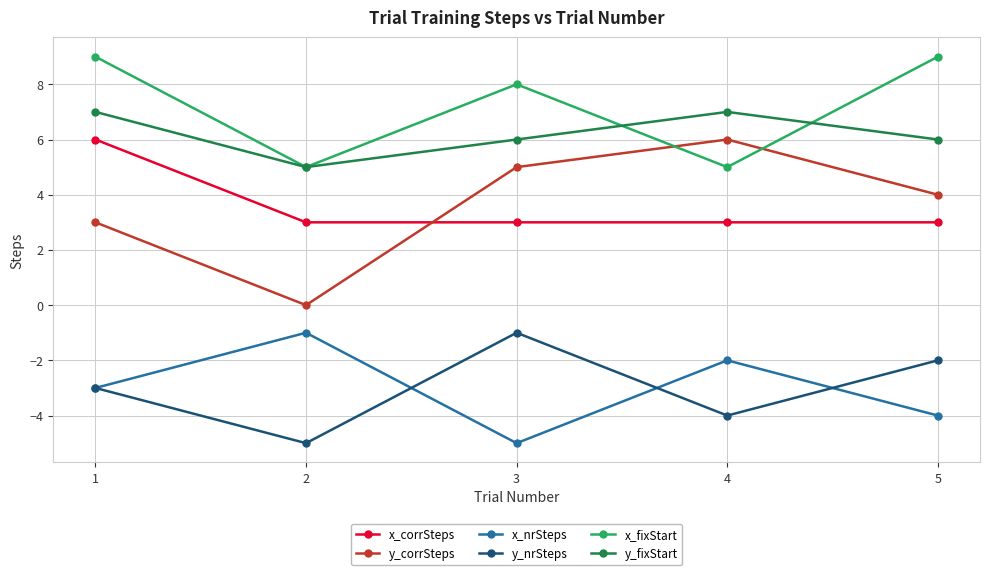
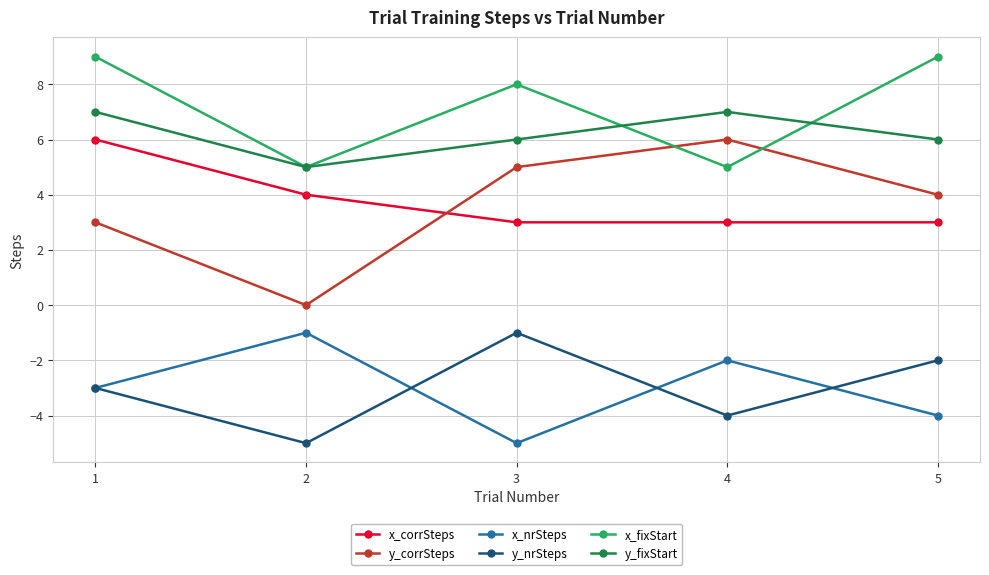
x_corrSteps, 2: 3 -> 4
